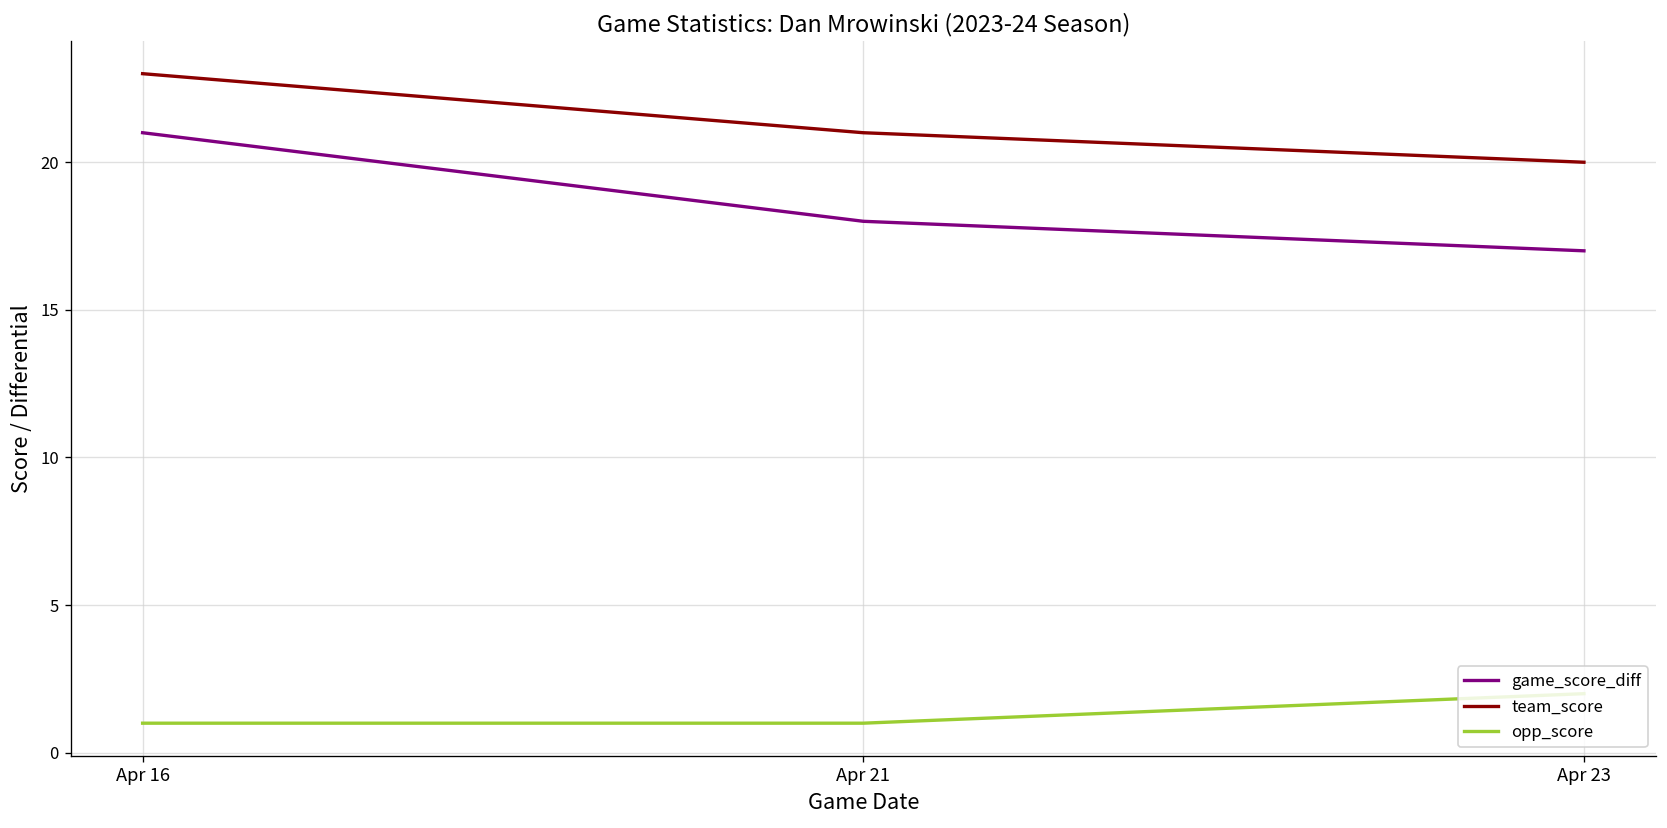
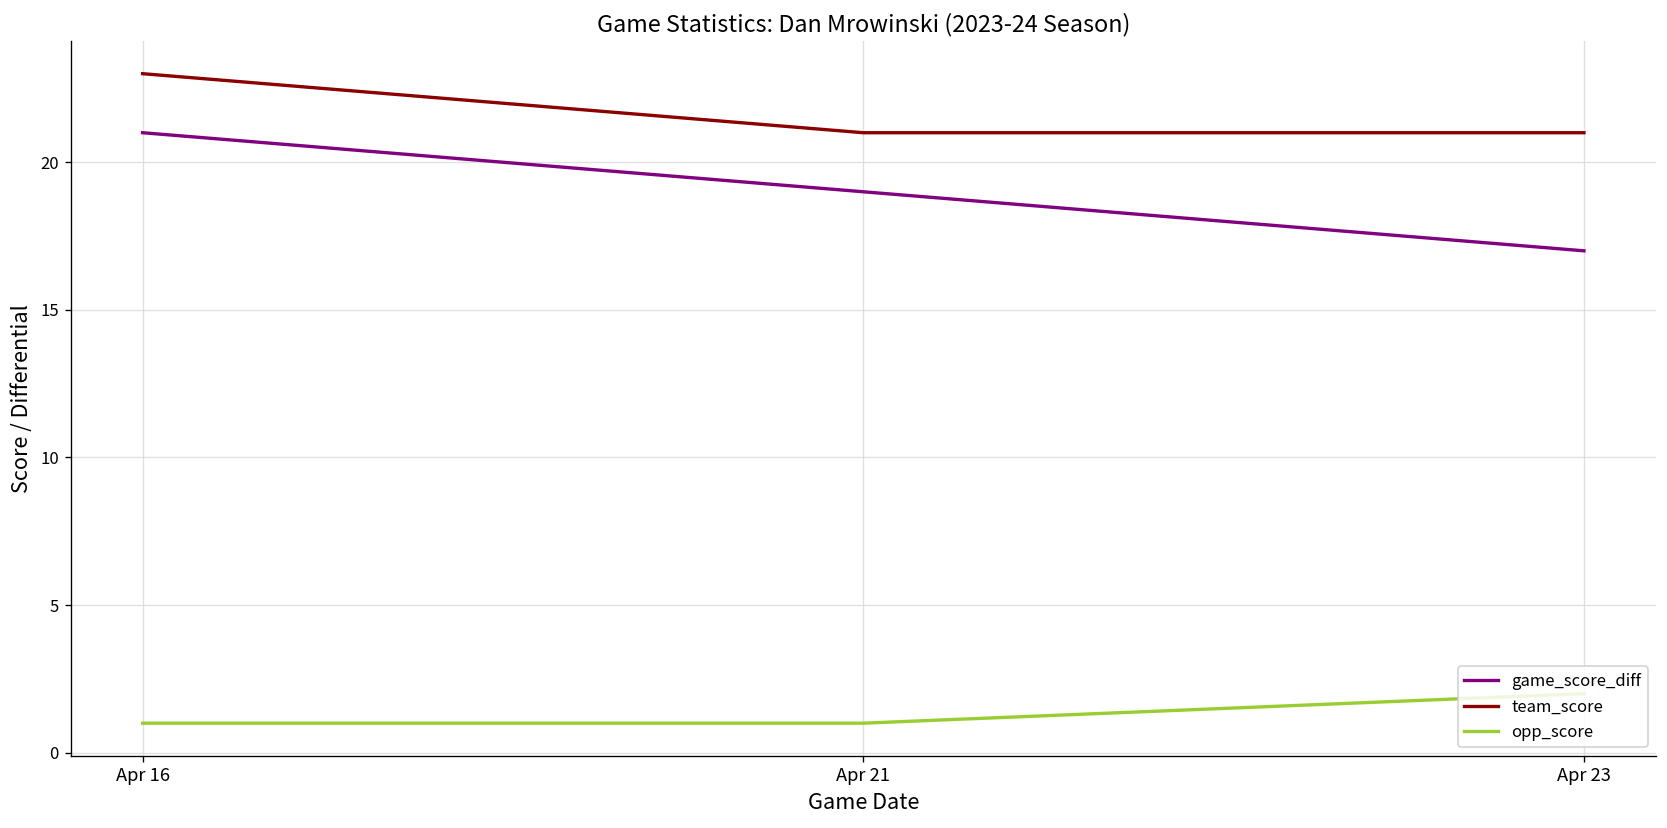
game_score_diff, Apr 21: 18 -> 19
team_score, Apr 23: 20 -> 21
